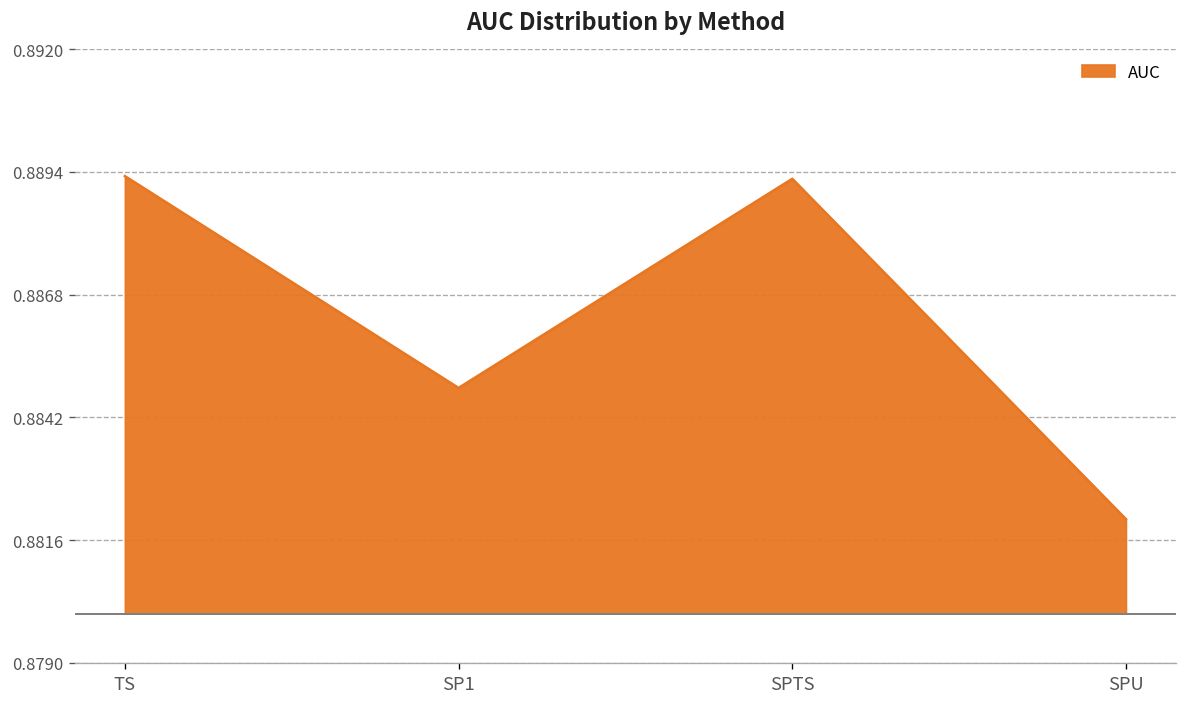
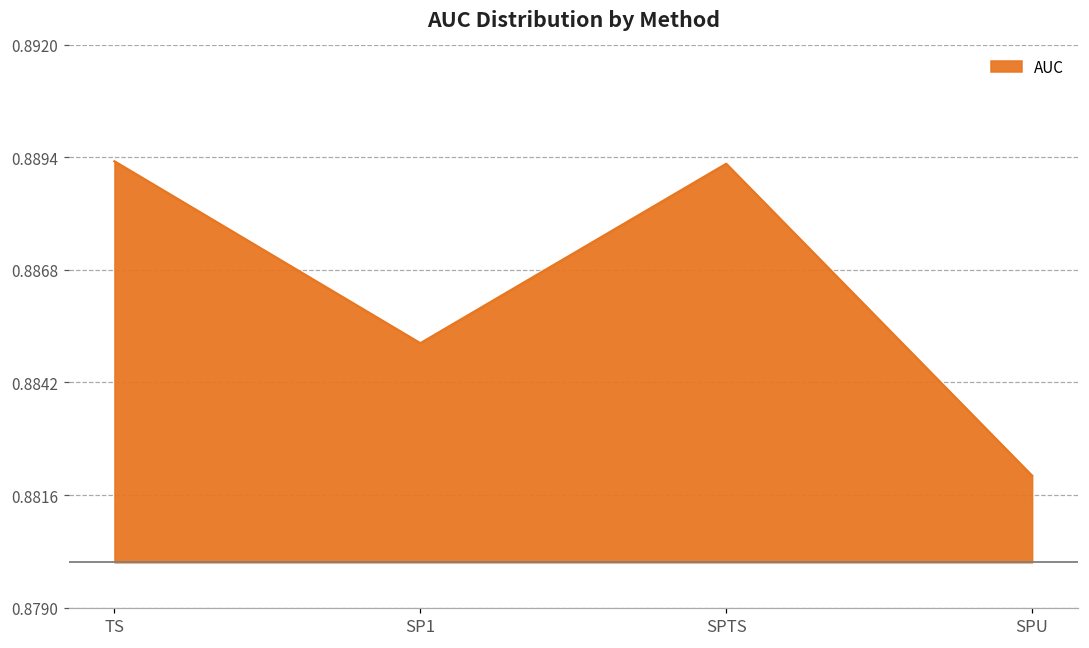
SP1: 0.8848 -> 0.8851
